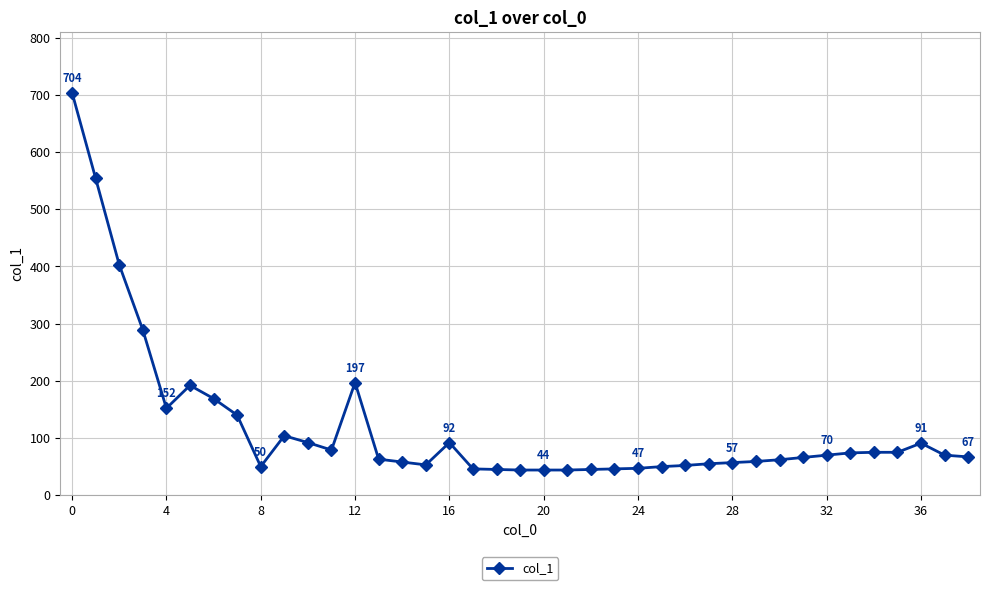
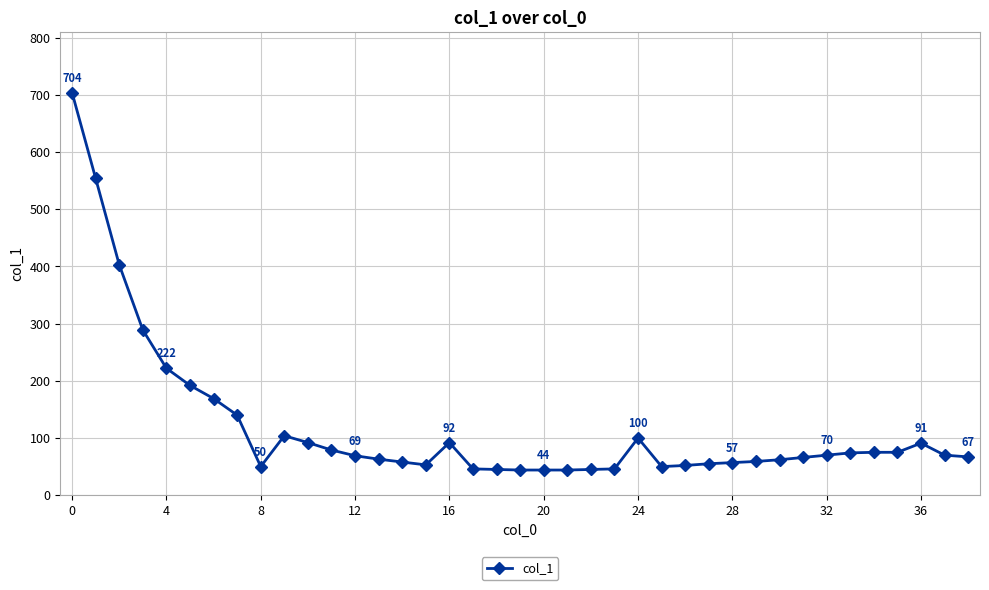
4: 152 -> 222
12: 197 -> 69
24: 47 -> 100
